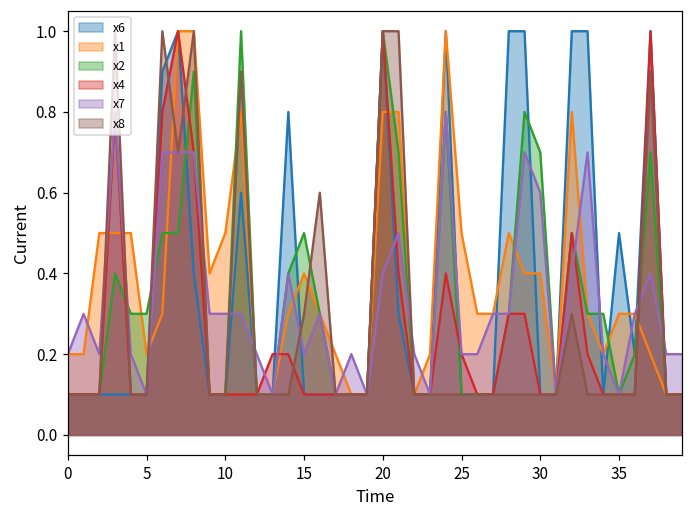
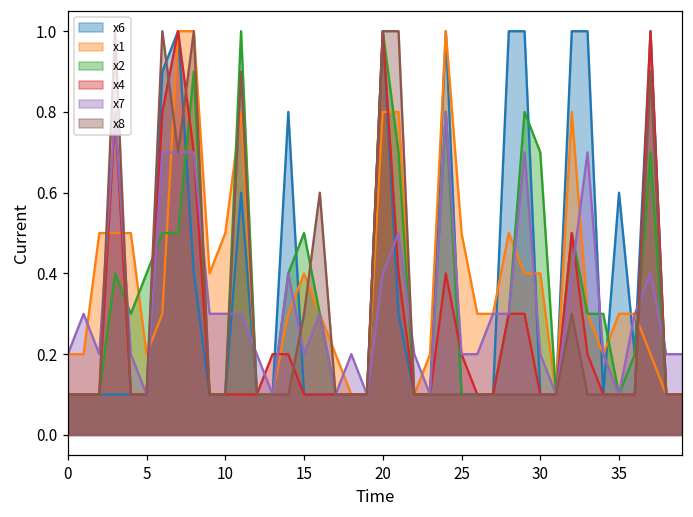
x2, 5: 0.3 -> 0.4
x7, 30: 0.6 -> 0.2
x6, 35: 0.5 -> 0.6
